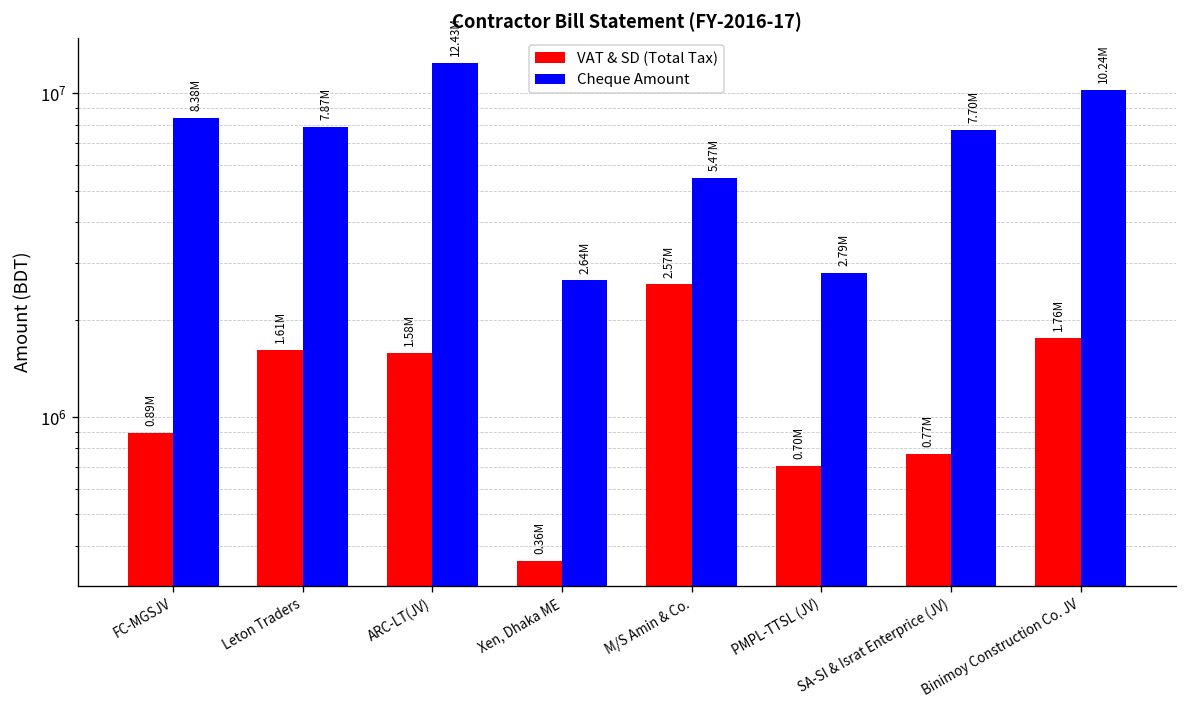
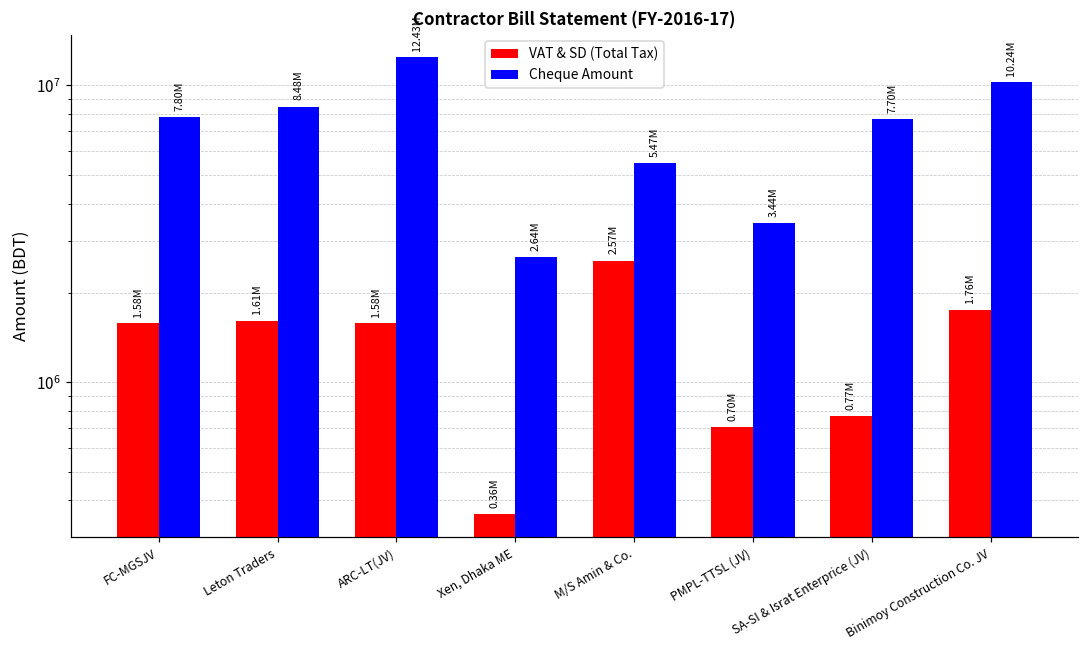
VAT & SD (Total Tax), FC-MGSJV: 0.89M -> 1.58M
Cheque Amount, FC-MGSJV: 8.38M -> 7.80M
Cheque Amount, Leton Traders: 7.87M -> 8.48M
Cheque Amount, PMPL-TTSL (JV): 2.79M -> 3.44M
